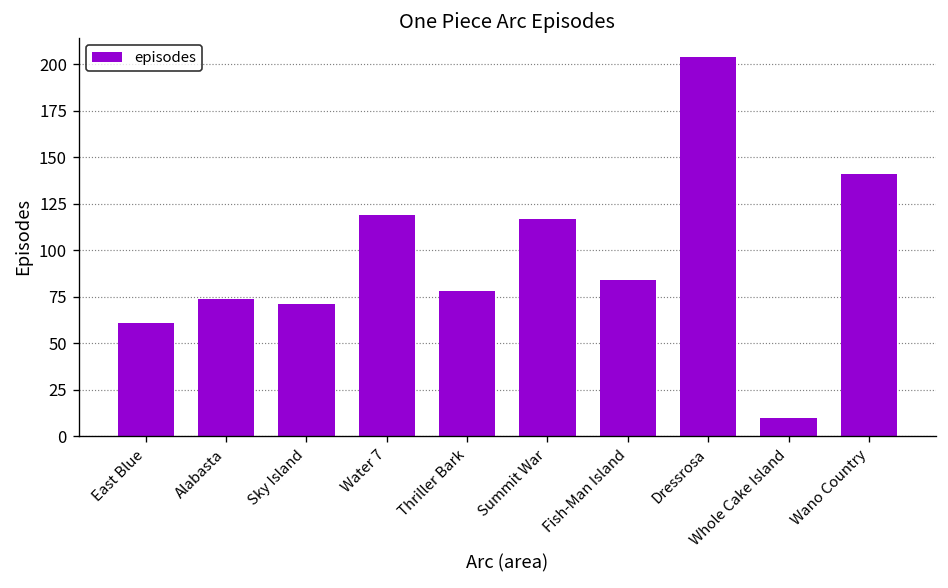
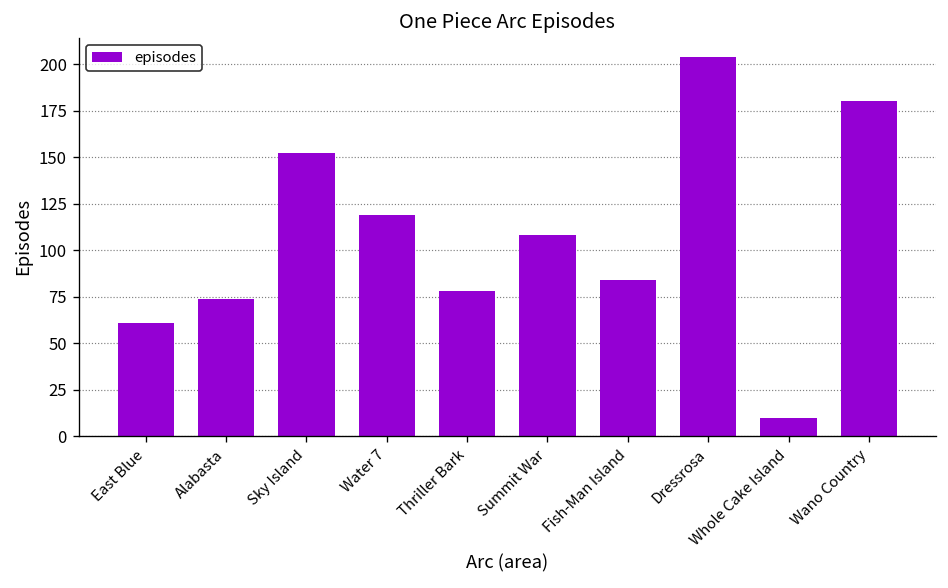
Sky Island: 71 -> 152
Summit War: 117 -> 108
Wano Country: 141 -> 180
